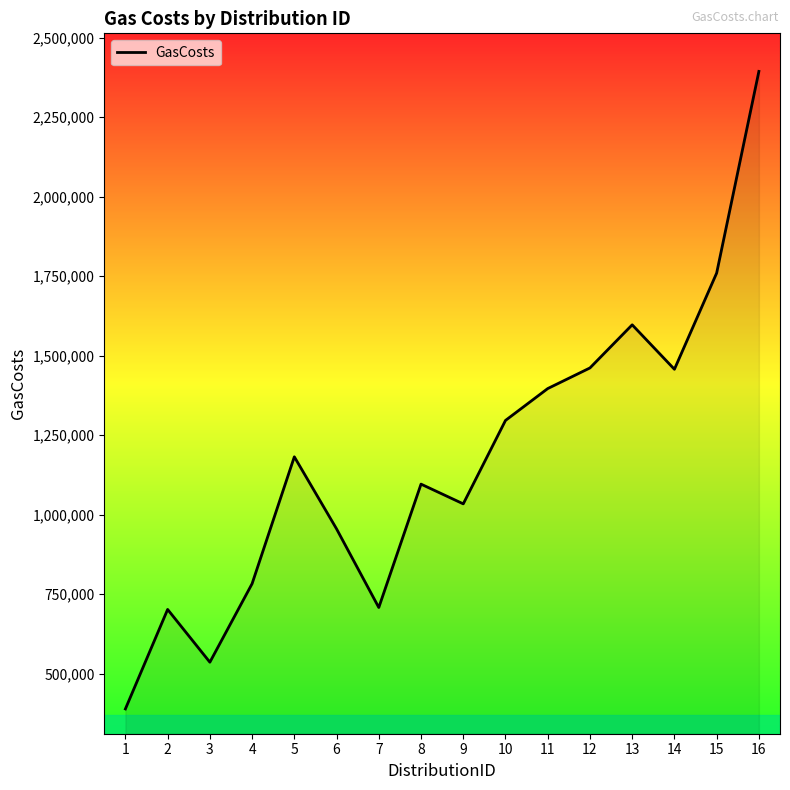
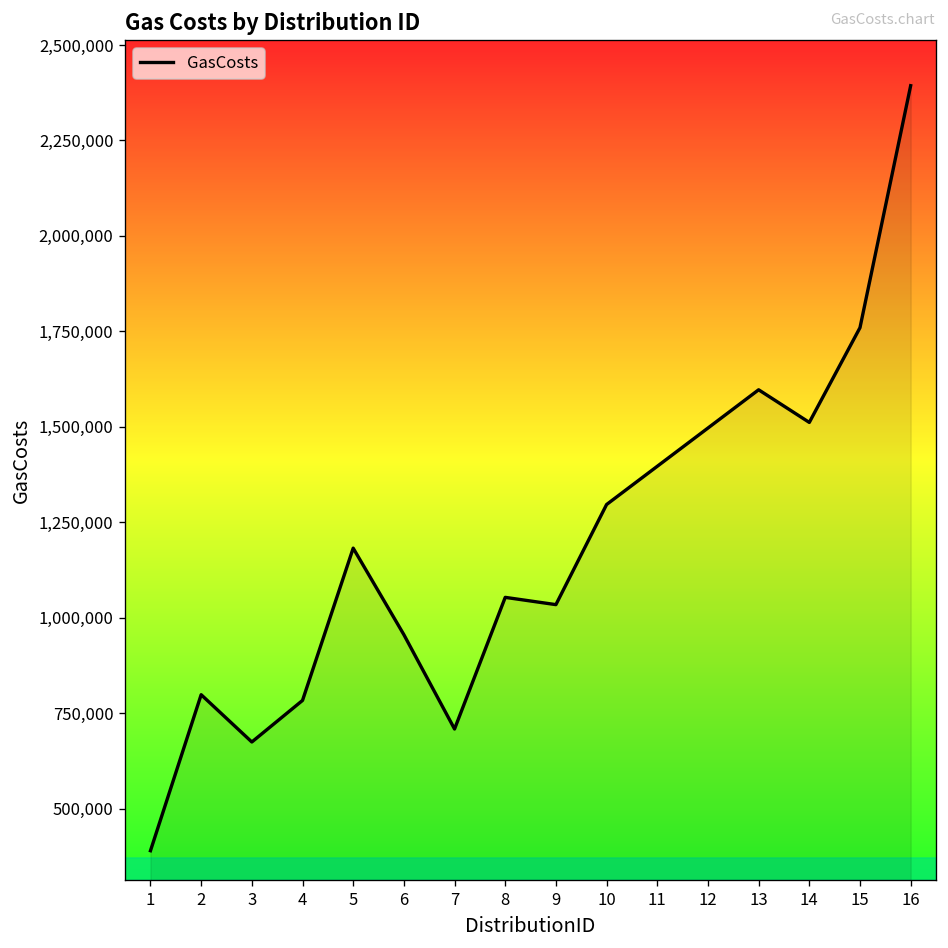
2: 700,000 -> 800,000
3: 540,000 -> 670,000
8: 1,100,000 -> 1,050,000
12: 1,460,000 -> 1,500,000
14: 1,460,000 -> 1,510,000
